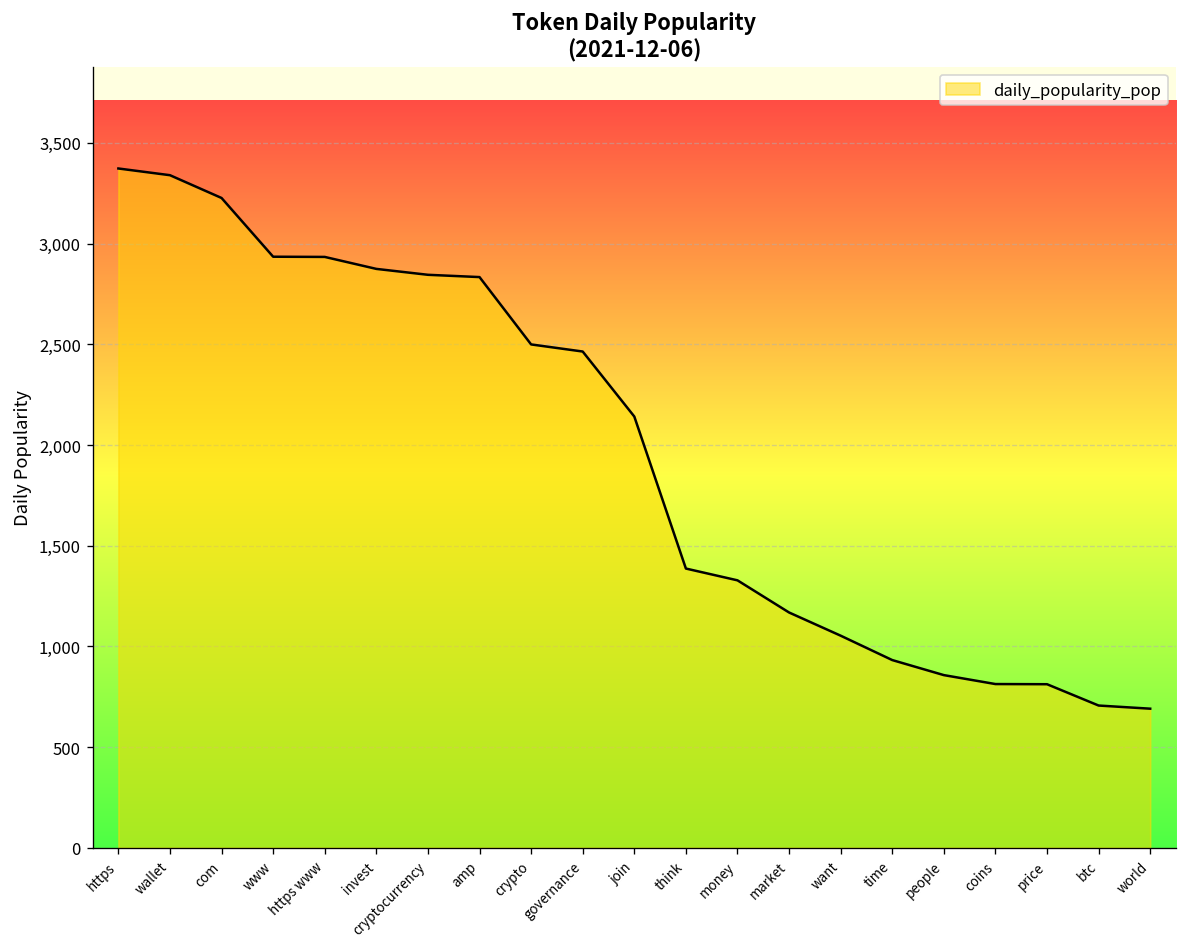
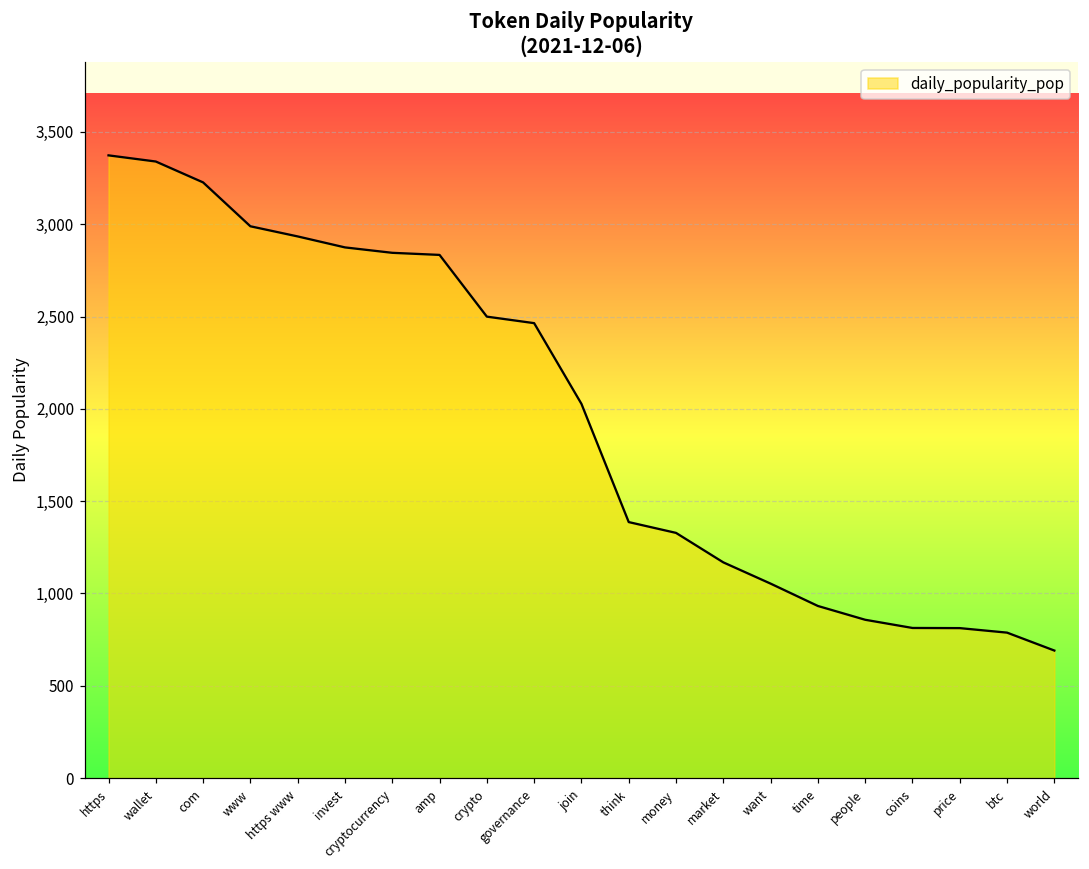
www: 2,940 -> 2,990
join: 2,140 -> 2,030
btc: 710 -> 790
